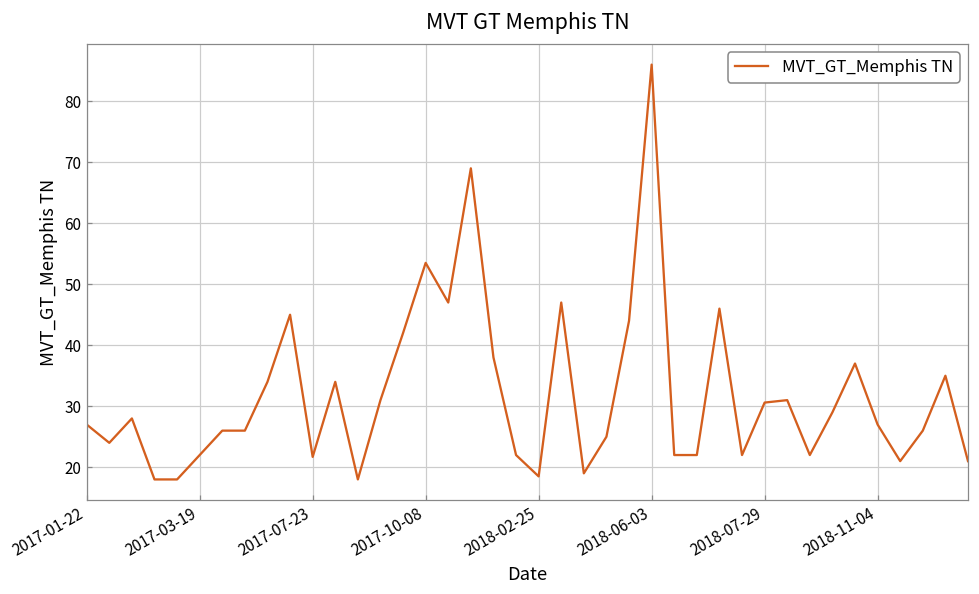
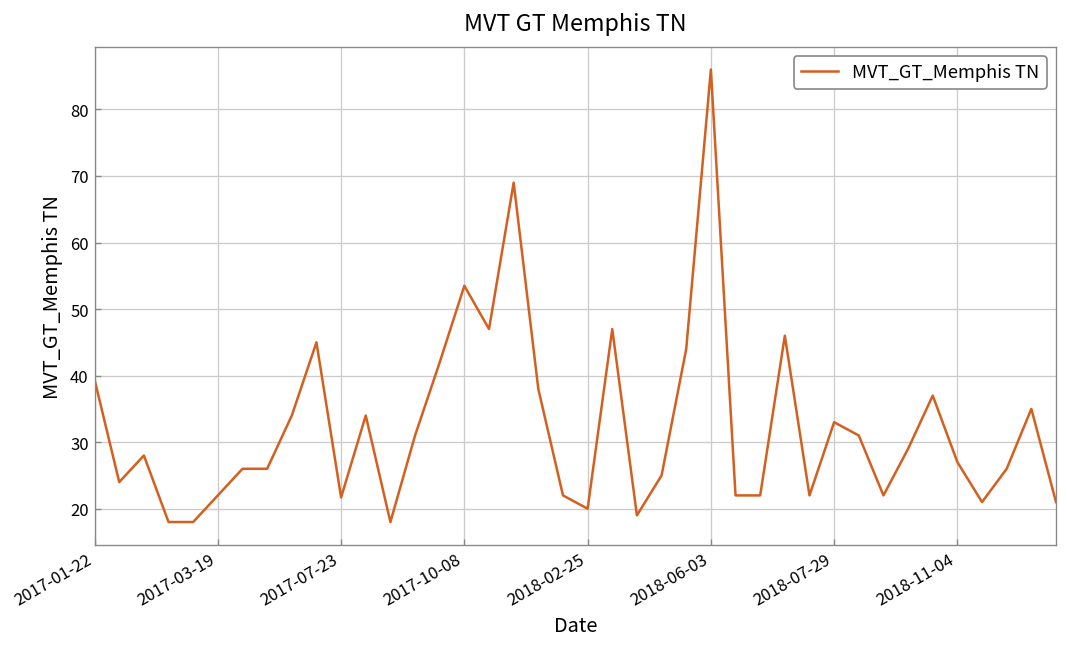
2017-01-22: 27 -> 39
2018-02-25: 19 -> 20
2018-07-29: 31 -> 33
